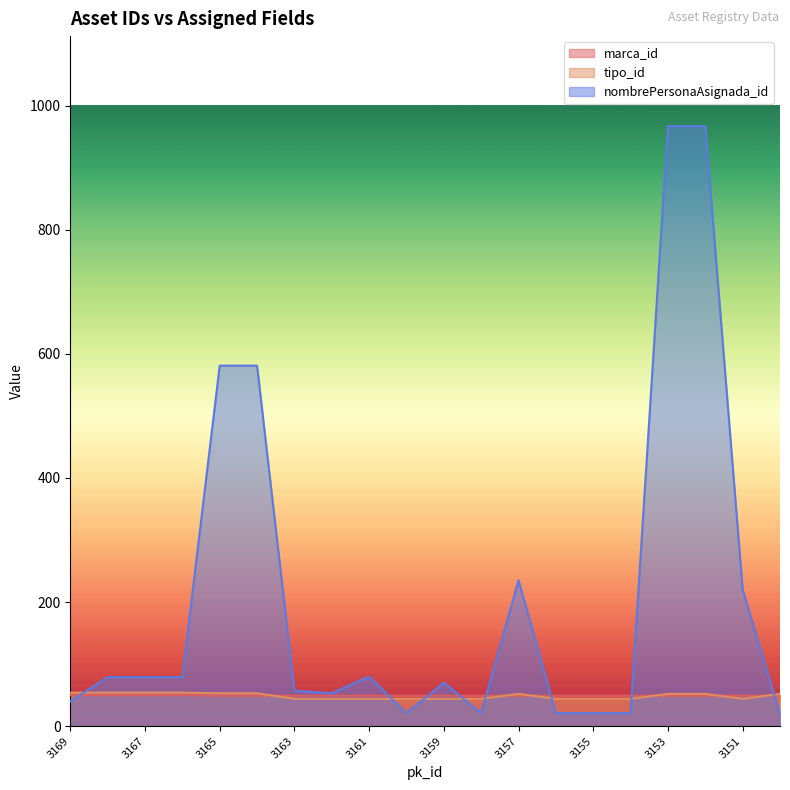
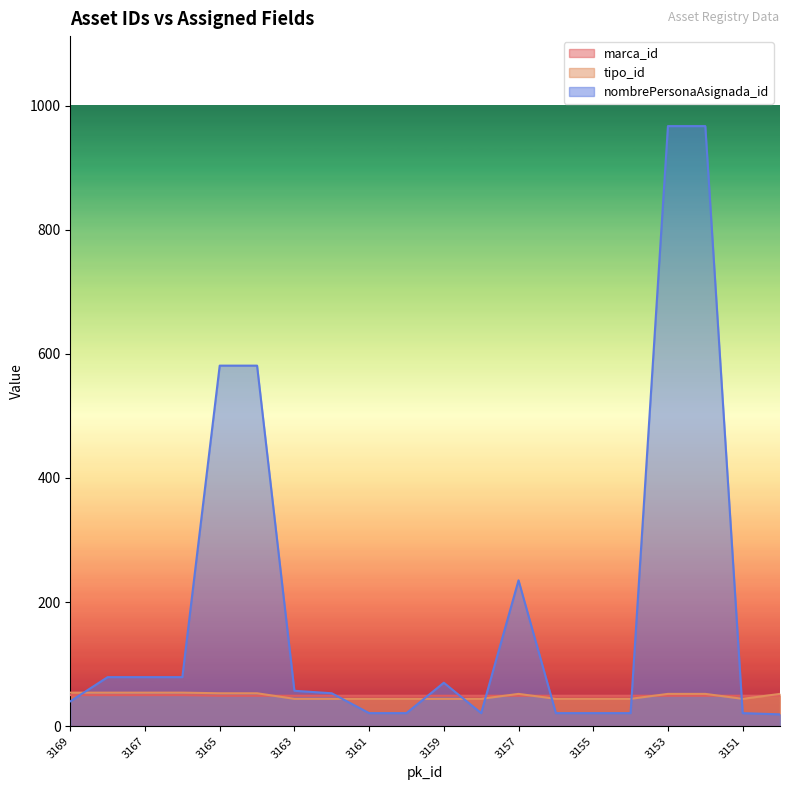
nombrePersonaAsignada_id, 3161: 80 -> 20
nombrePersonaAsignada_id, 3151: 220 -> 20
